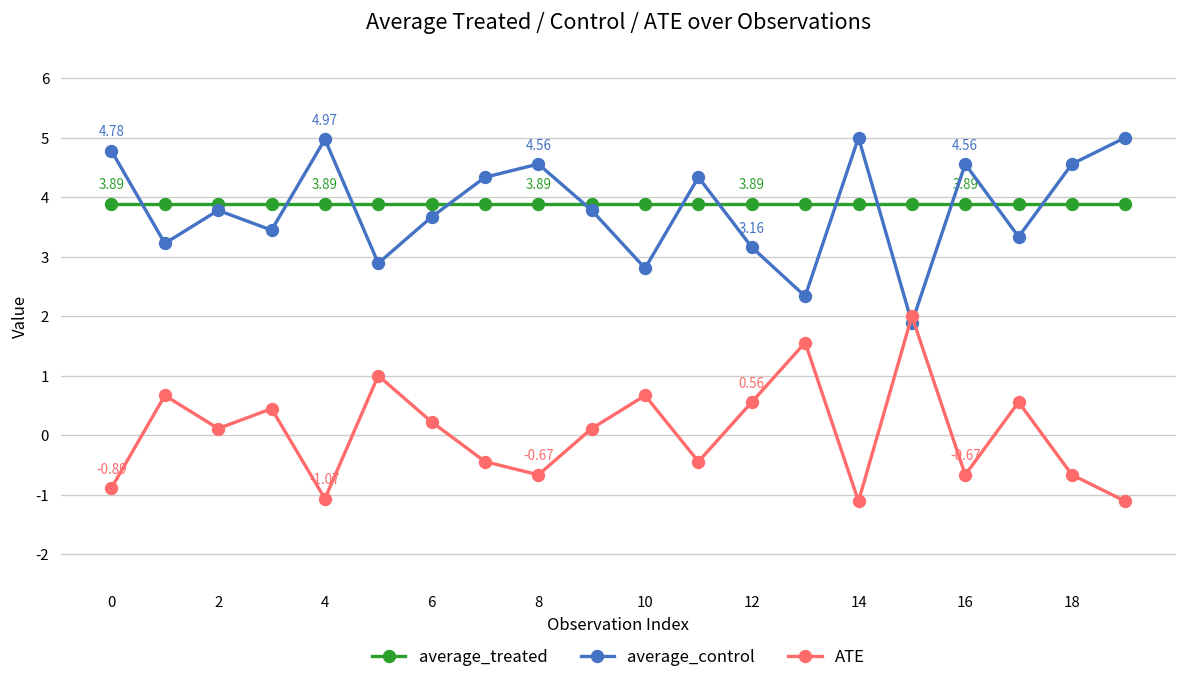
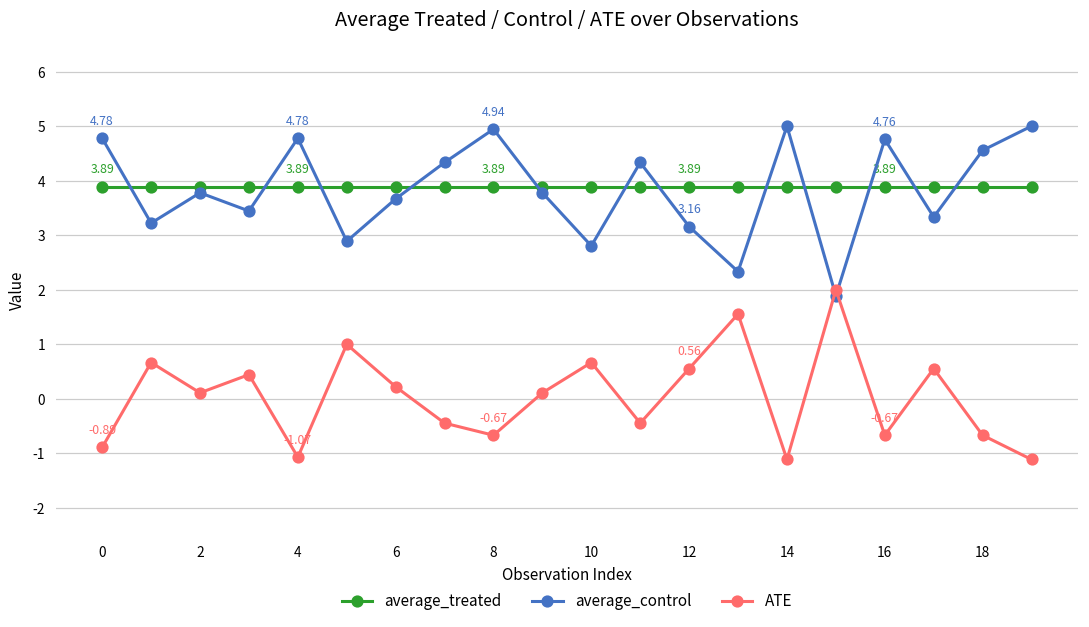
average_control, 4: 4.97 -> 4.78
average_control, 8: 4.56 -> 4.94
average_control, 16: 4.56 -> 4.76
